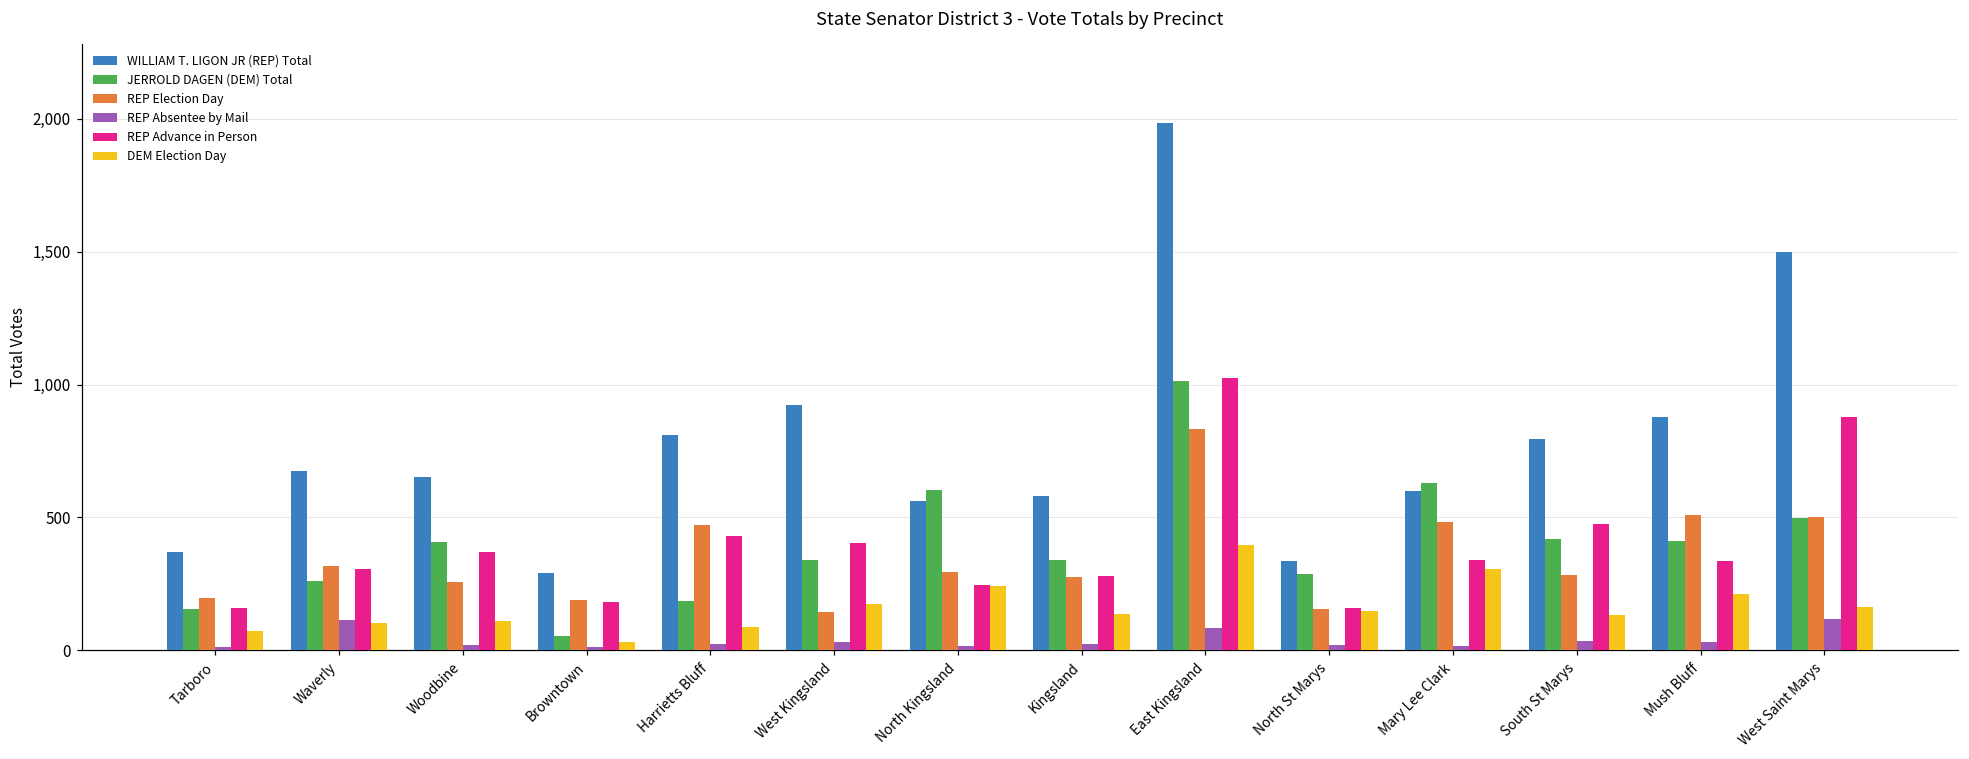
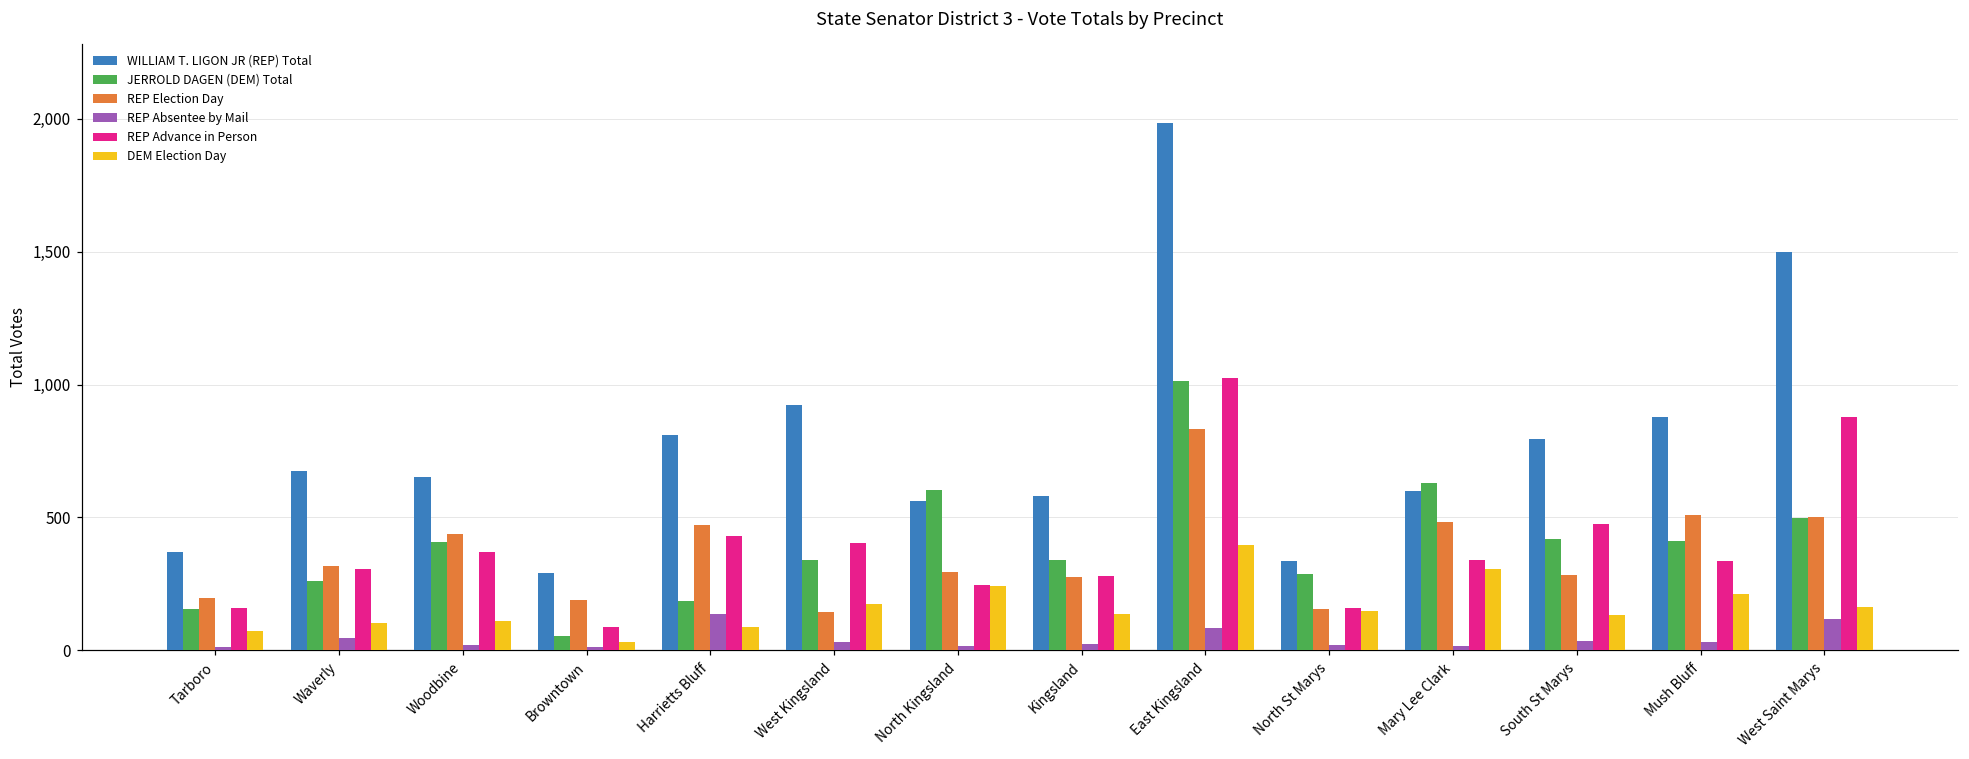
REP Absentee by Mail, Waverly: 110 -> 50
REP Election Day, Woodbine: 260 -> 440
REP Advance in Person, Browntown: 180 -> 90
REP Absentee by Mail, Harrietts Bluff: 30 -> 140
